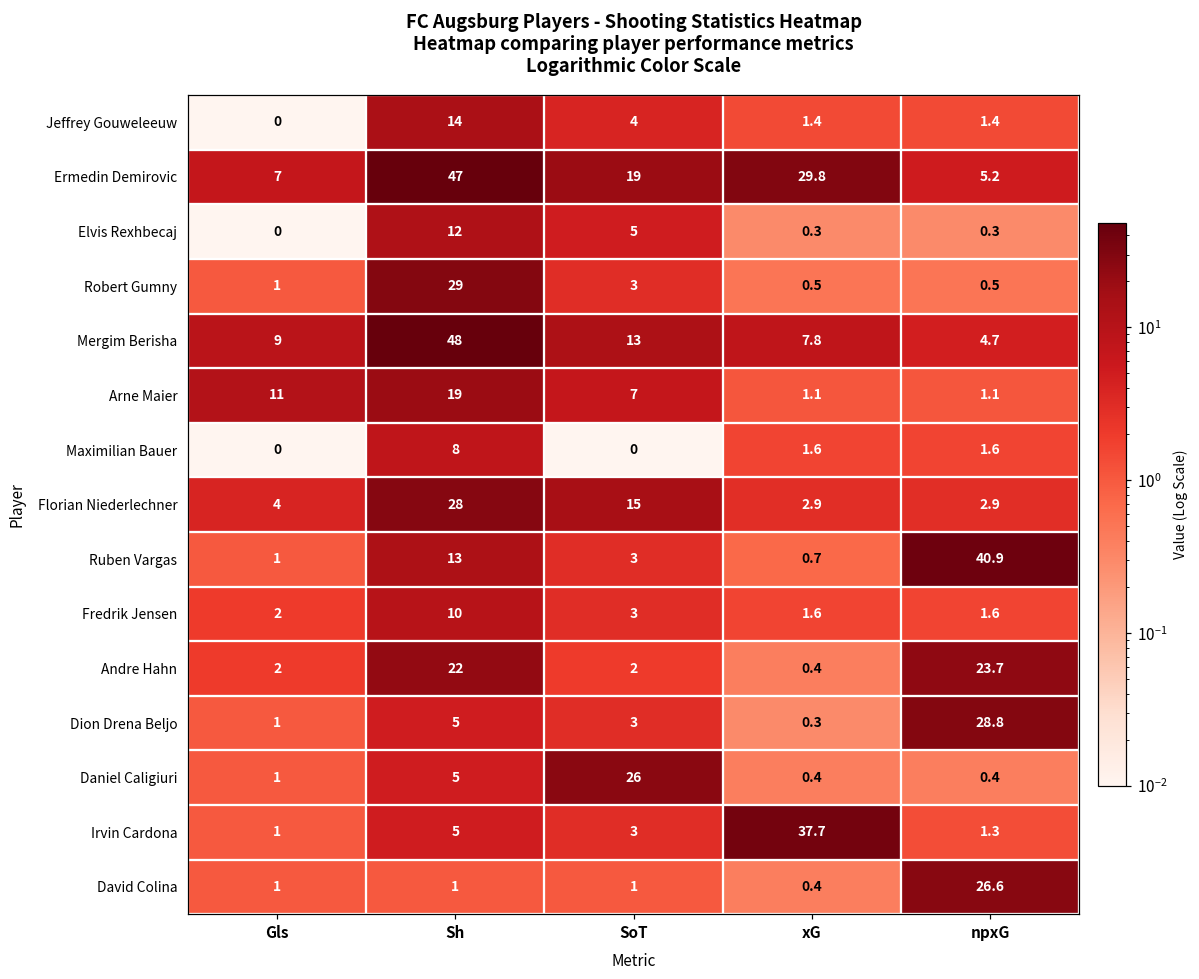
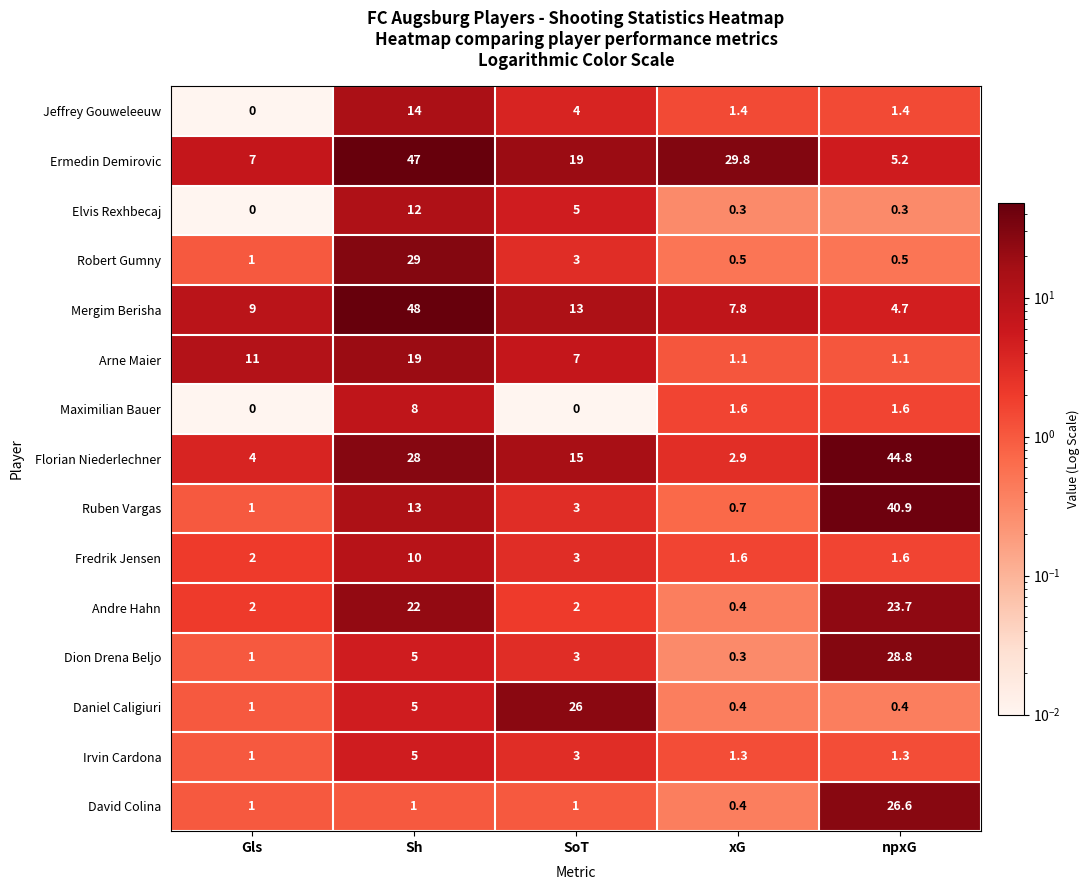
Florian Niederlechner, npxG: 2.9 -> 44.8
Irvin Cardona, xG: 37.7 -> 1.3
